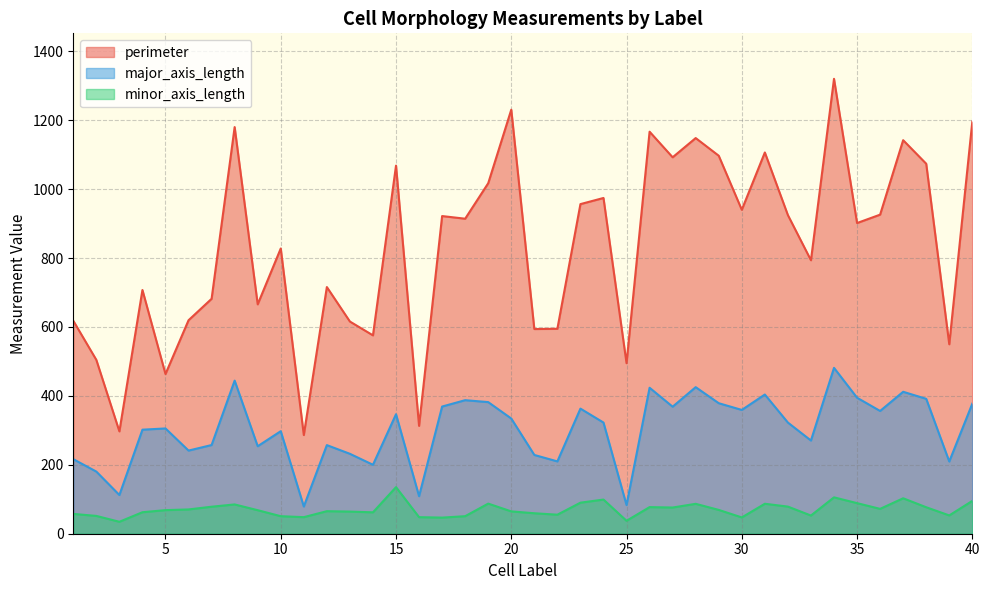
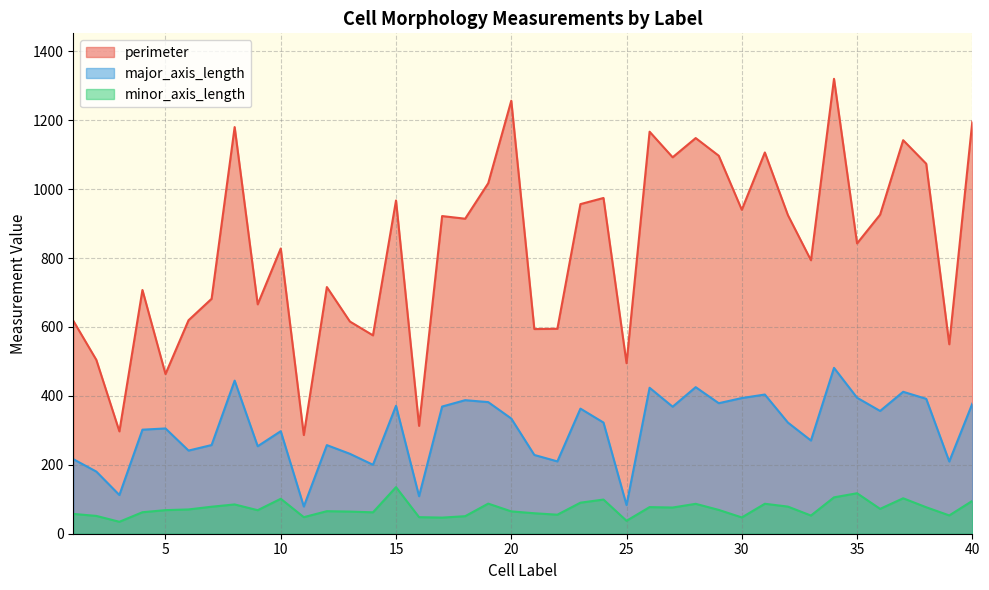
minor_axis_length, 10: 50 -> 100
perimeter, 15: 1070 -> 970
major_axis_length, 15: 350 -> 370
perimeter, 20: 1230 -> 1260
major_axis_length, 30: 360 -> 390
perimeter, 35: 900 -> 840
minor_axis_length, 35: 90 -> 120
